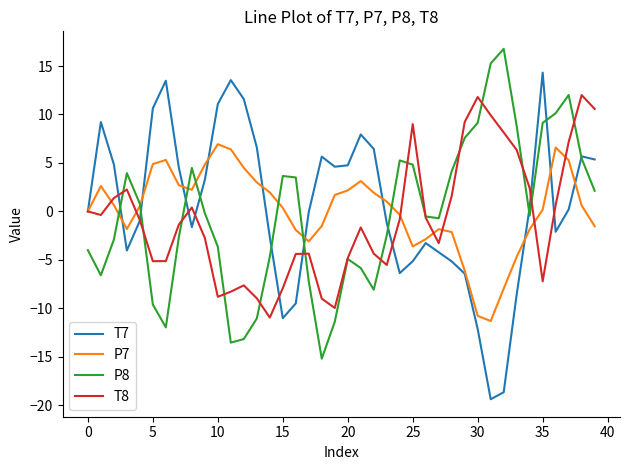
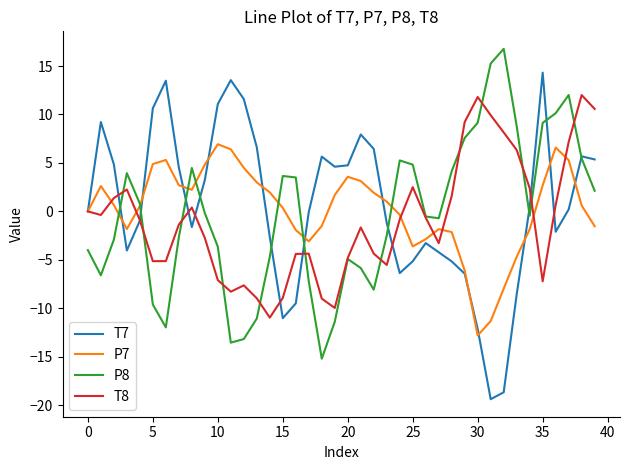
T8, 10: -9 -> -7
T8, 15: -8 -> -9
P7, 20: 2 -> 4
T8, 25: 9 -> 3
P7, 30: -11 -> -13
P7, 35: 0 -> 3
